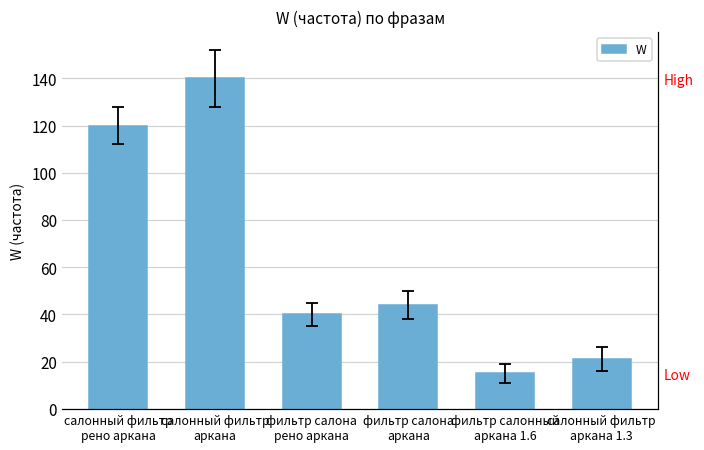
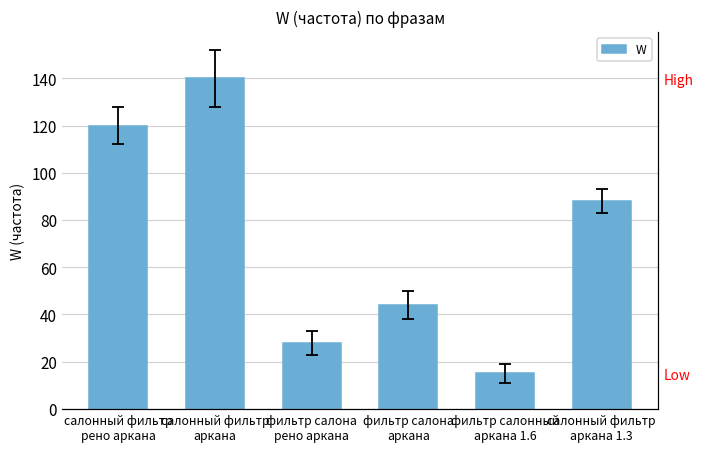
W, фильтр салона рено аркана: 40 -> 28
W, салонный фильтр аркана 1.3: 21 -> 88
